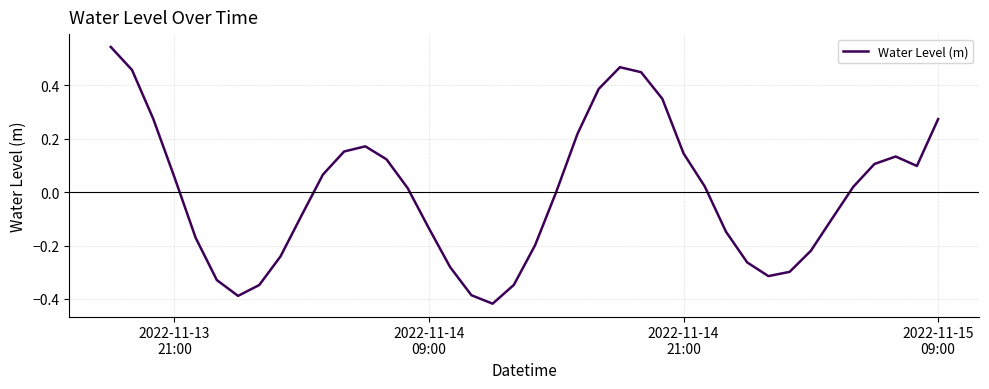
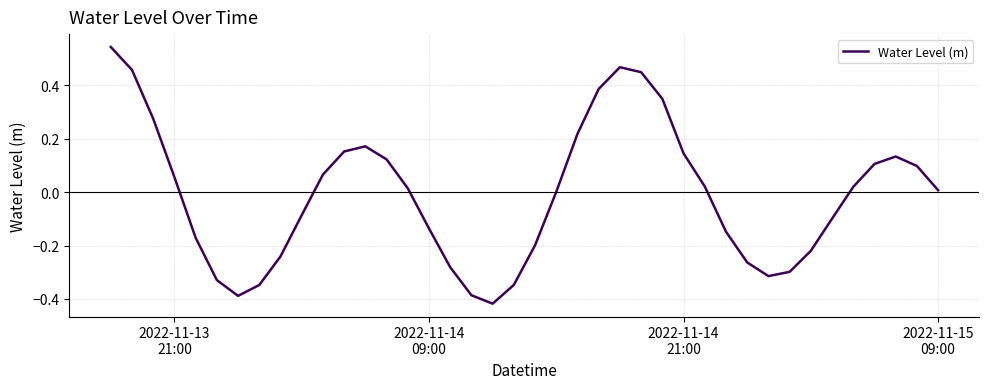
2022-11-15 09:00: 0.27 -> 0.01
